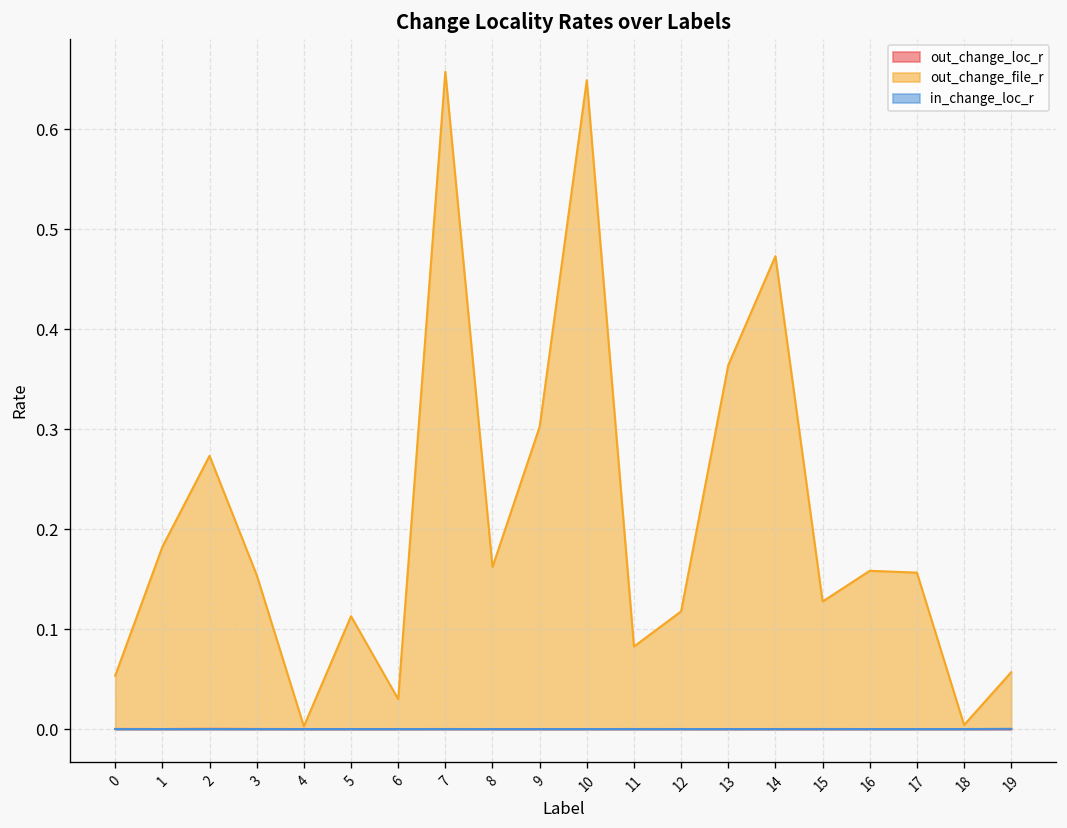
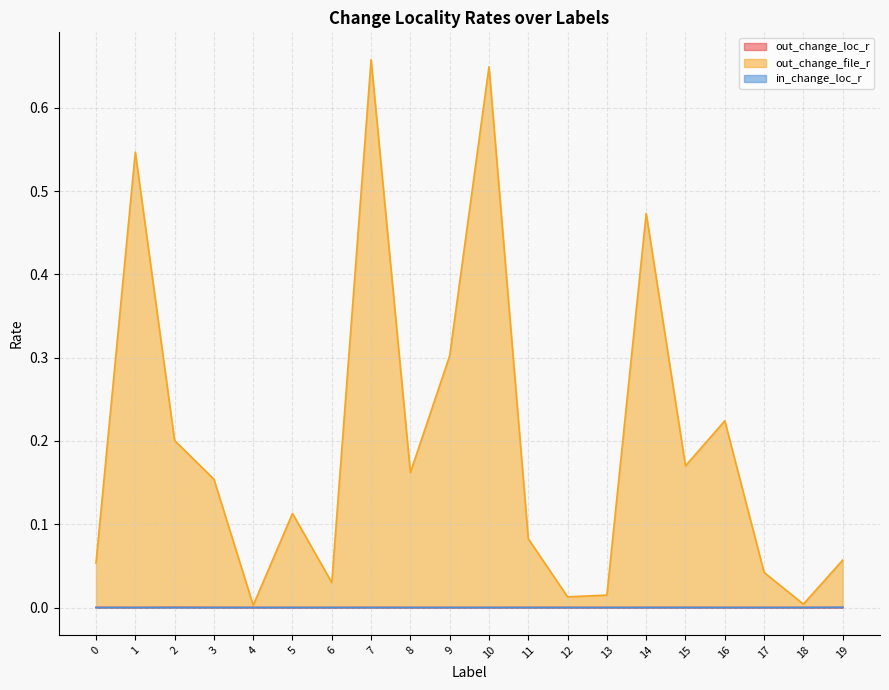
out_change_file_r, 1: 0.18 -> 0.55
out_change_file_r, 2: 0.27 -> 0.20
out_change_file_r, 12: 0.12 -> 0.01
out_change_file_r, 13: 0.36 -> 0.01
out_change_file_r, 15: 0.13 -> 0.17
out_change_file_r, 16: 0.16 -> 0.22
out_change_file_r, 17: 0.16 -> 0.04
